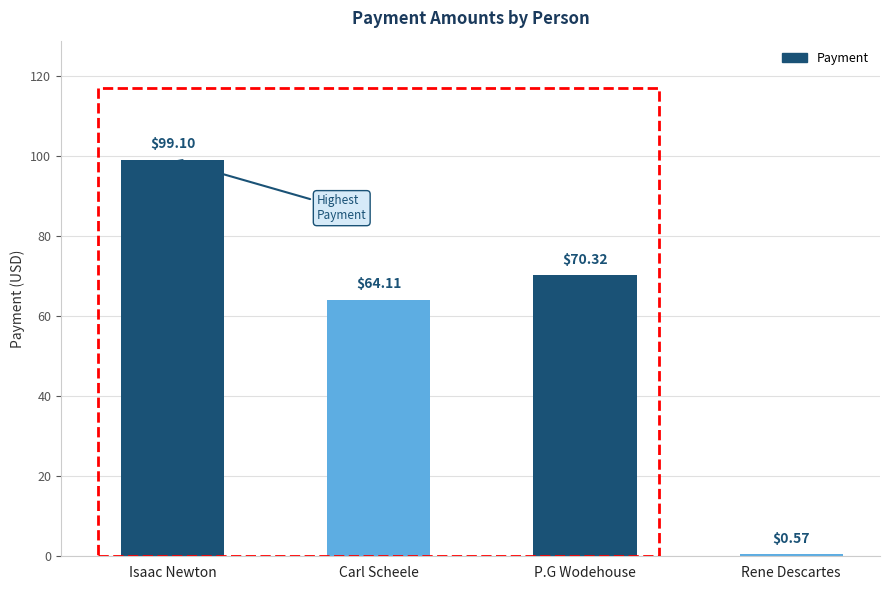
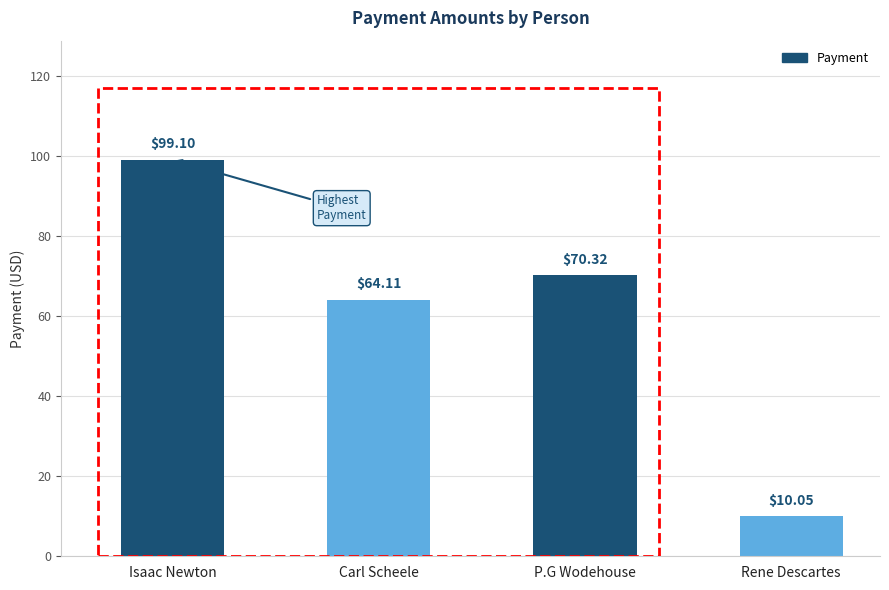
Rene Descartes: $0.57 -> $10.05
